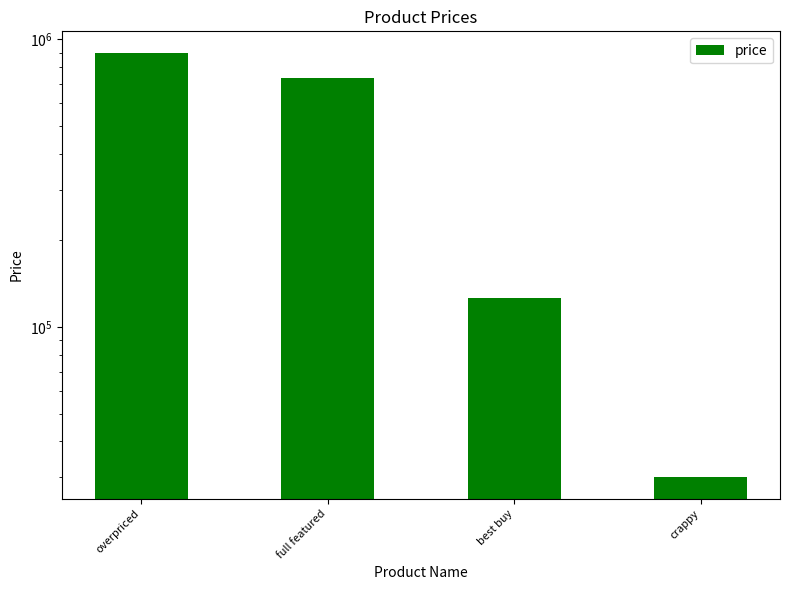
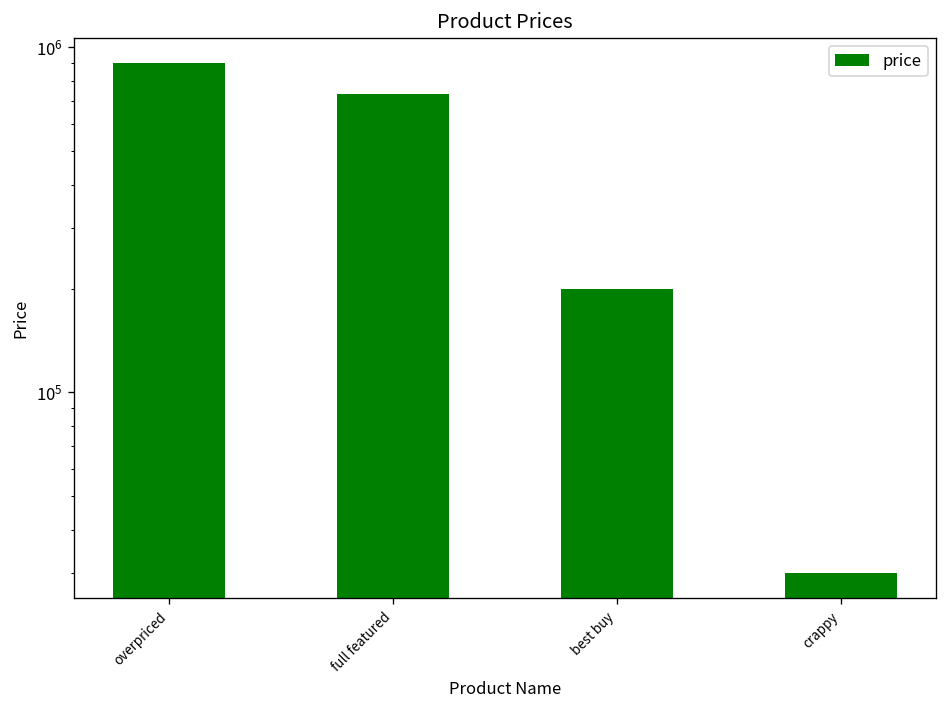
best buy: 130000 -> 200000
